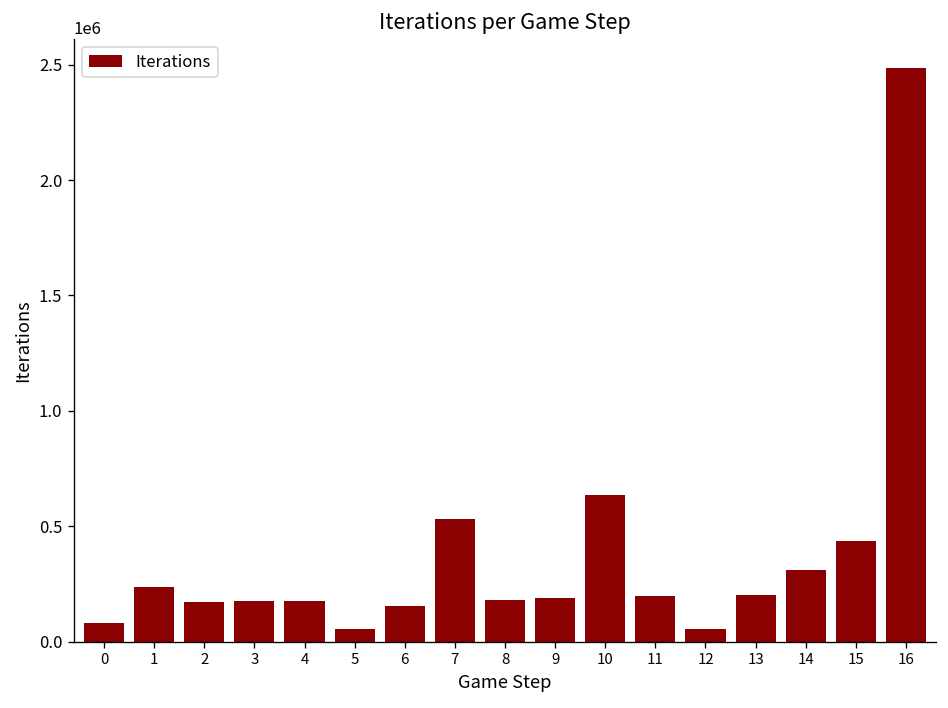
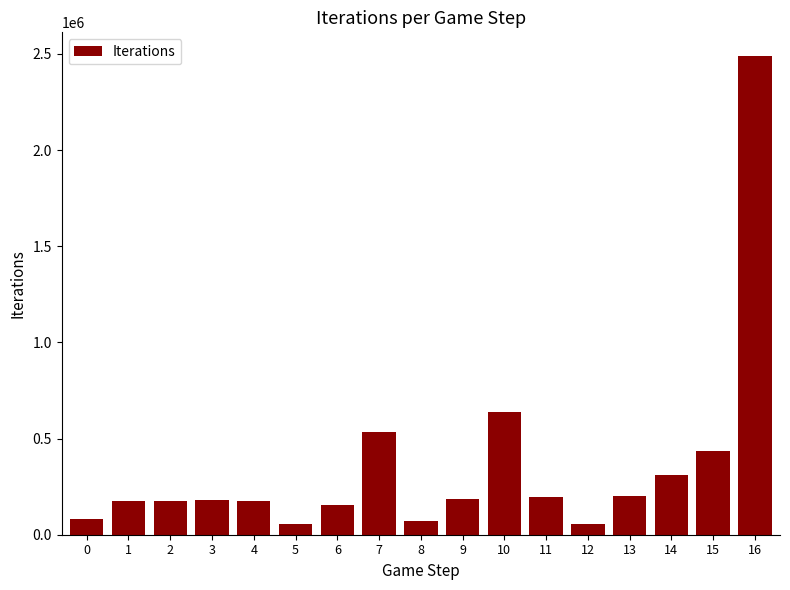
1: 240000 -> 180000
8: 180000 -> 70000
